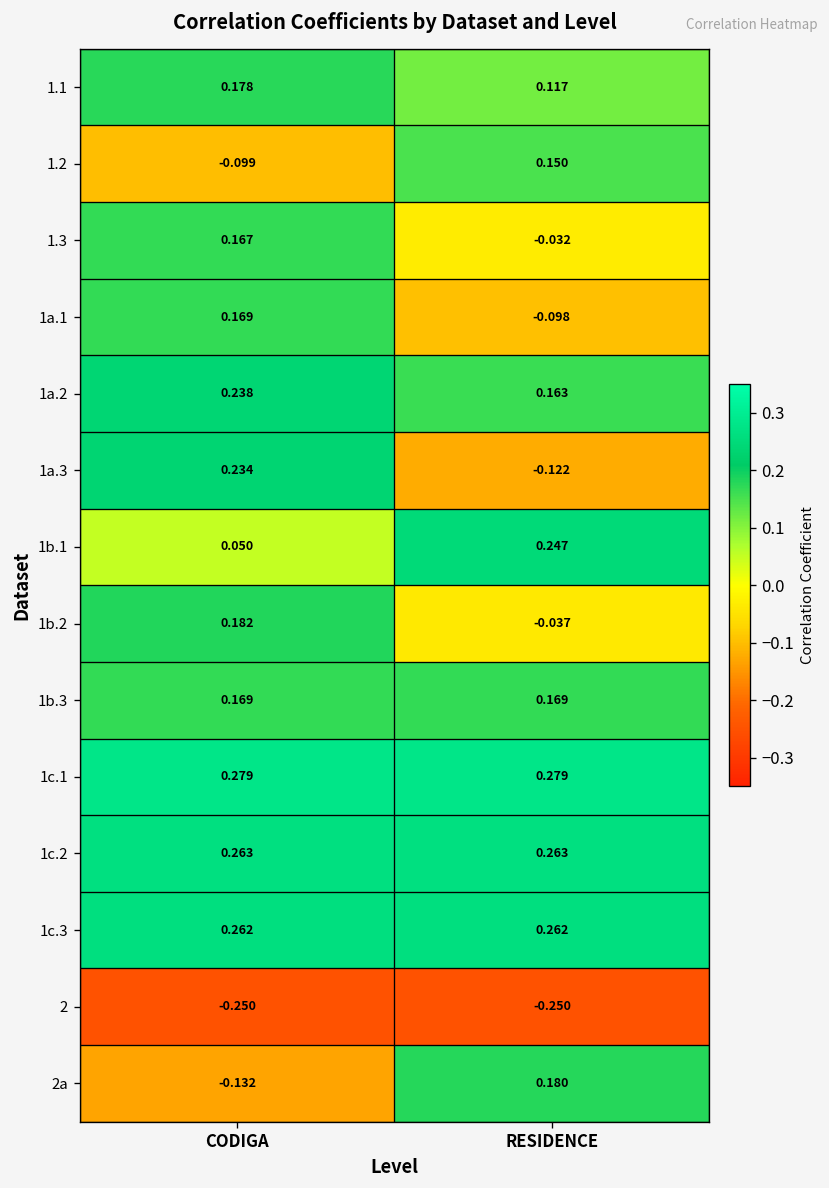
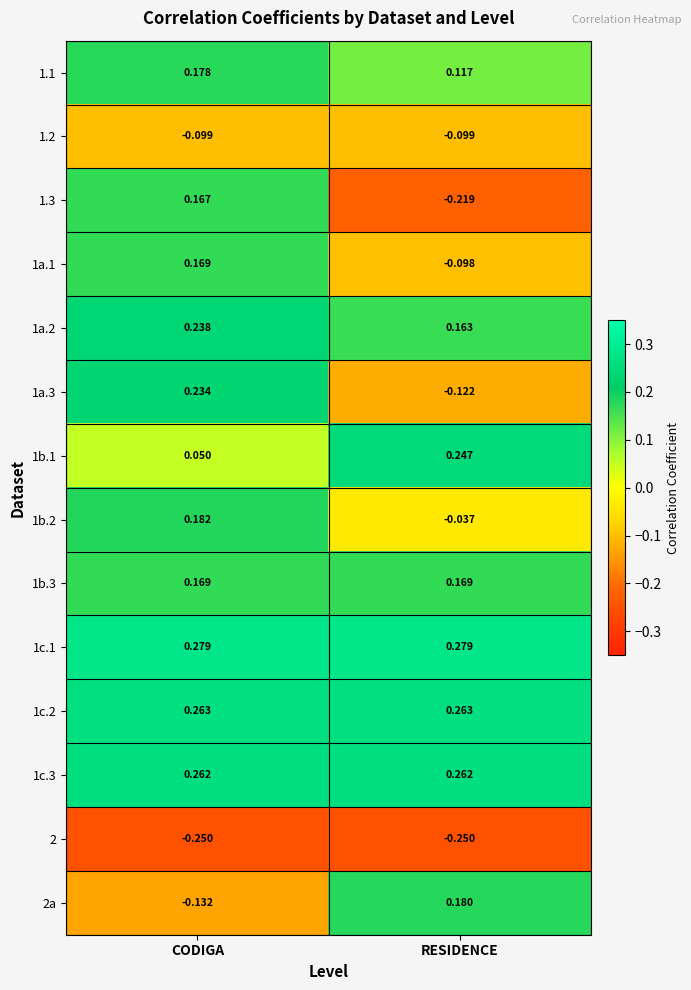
1.2, RESIDENCE: 0.150 -> -0.099
1.3, RESIDENCE: -0.032 -> -0.219
